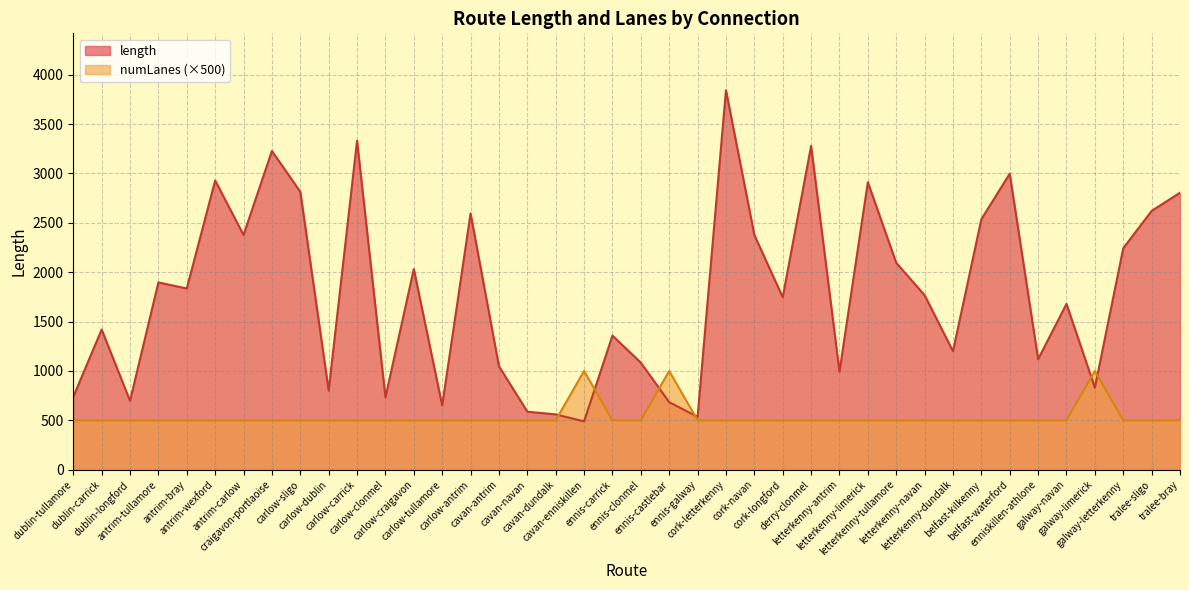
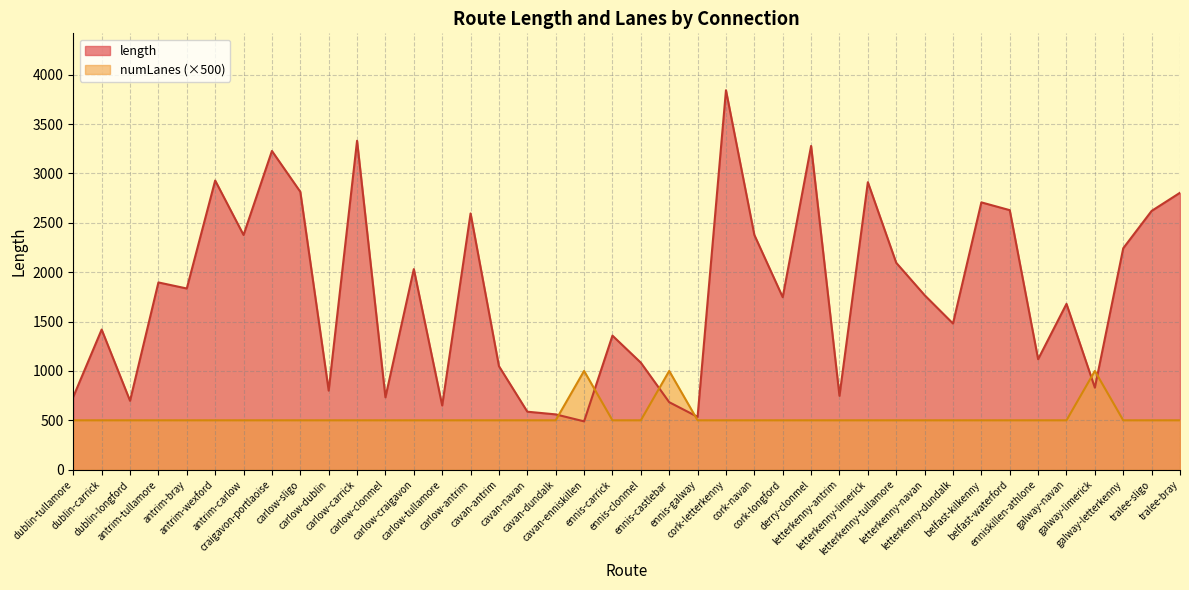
length, letterkenny-antrim: 1000 -> 700
length, letterkenny-dundalk: 1200 -> 1500
length, belfast-kilkenny: 2500 -> 2700
length, belfast-waterford: 3000 -> 2600
